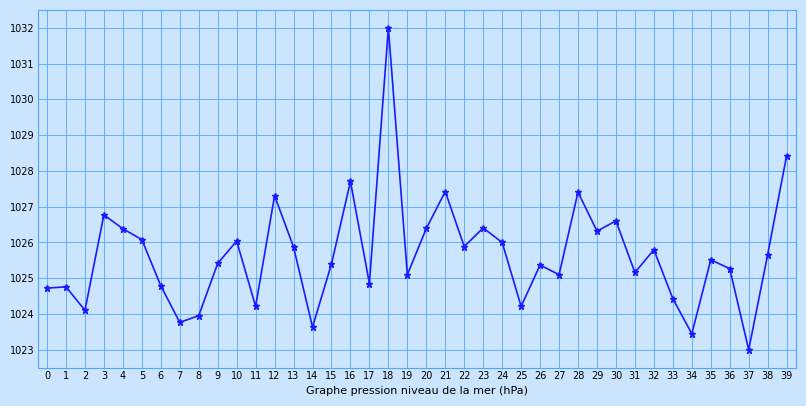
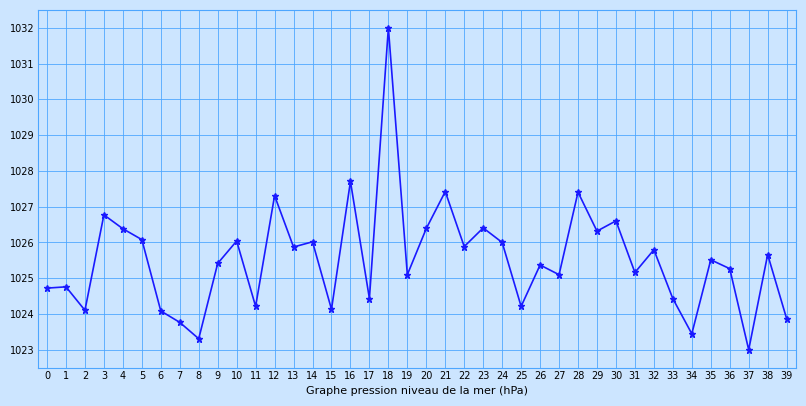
6: 1024.8 -> 1024.1
8: 1024.0 -> 1023.3
14: 1023.6 -> 1026.0
15: 1025.4 -> 1024.1
17: 1024.9 -> 1024.4
39: 1028.4 -> 1023.9
